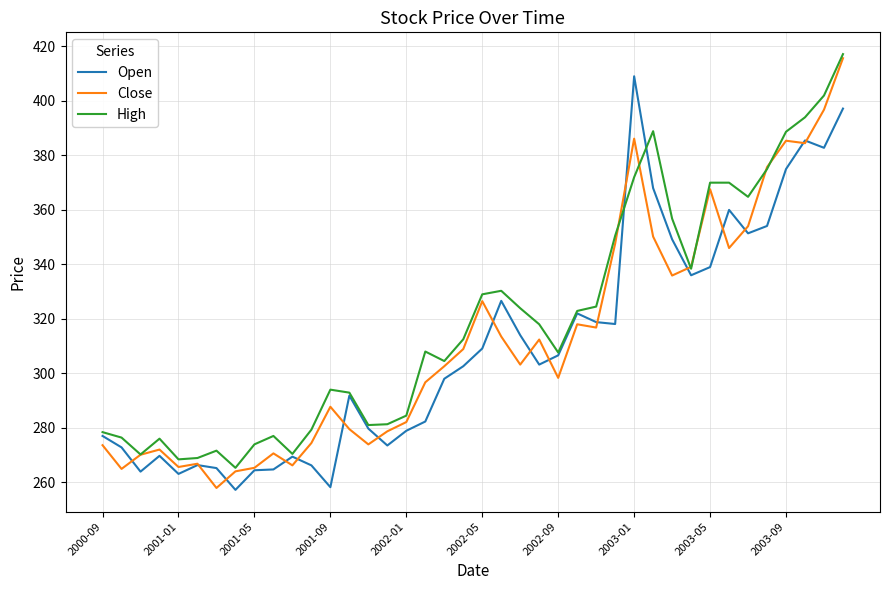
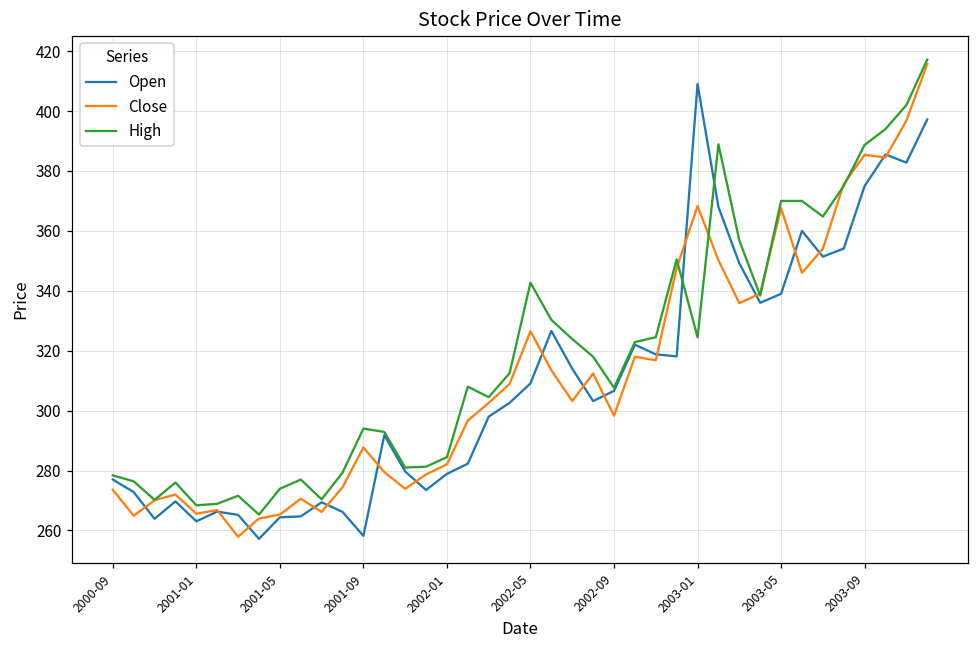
High, 2002-05: 329 -> 343
Close, 2003-01: 386 -> 368
High, 2003-01: 372 -> 325
